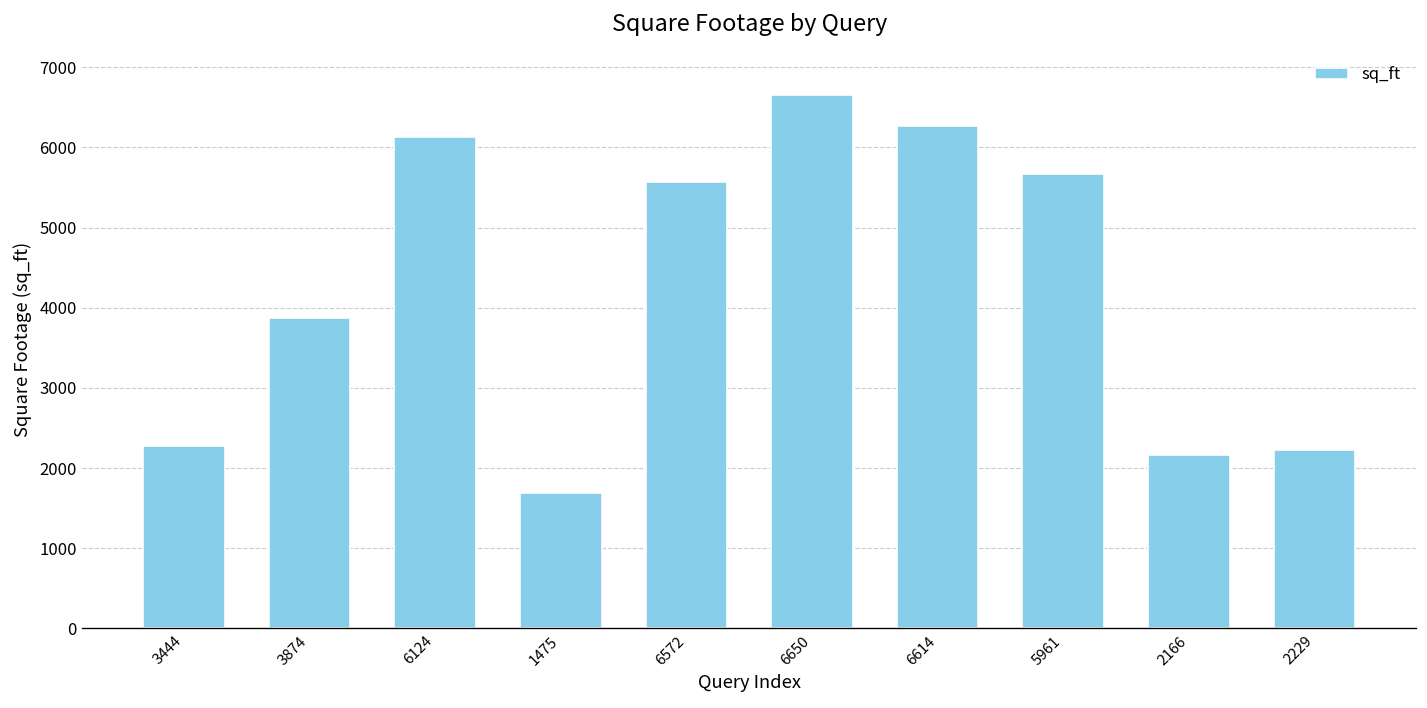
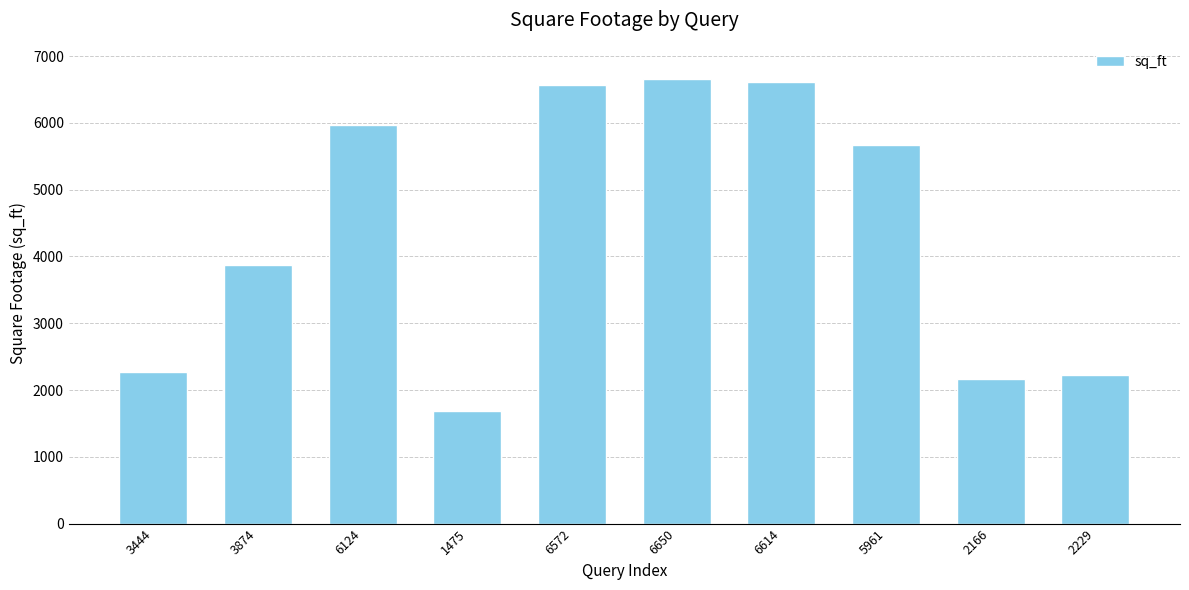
6124: 6100 -> 6000
6572: 5600 -> 6600
6614: 6300 -> 6600
